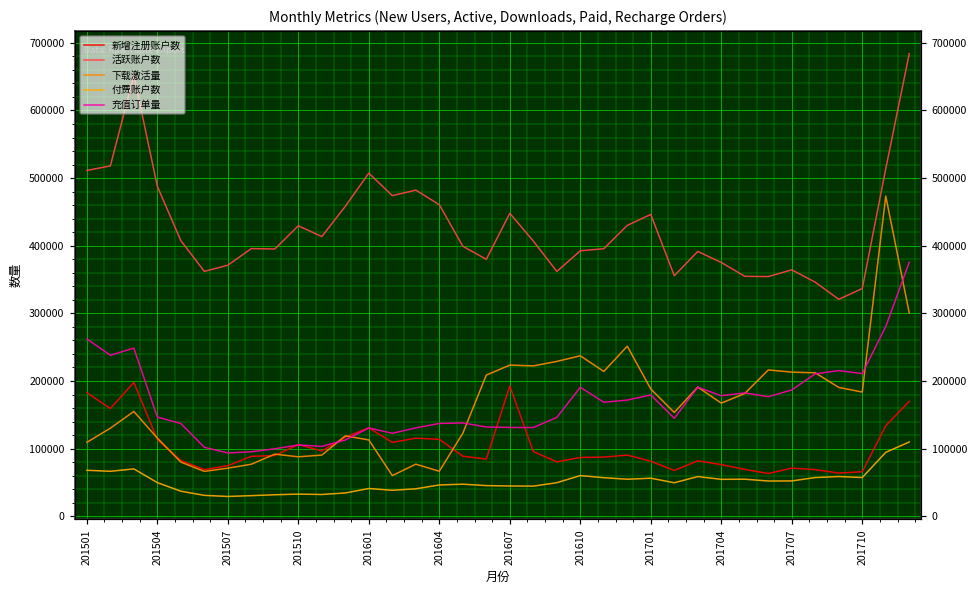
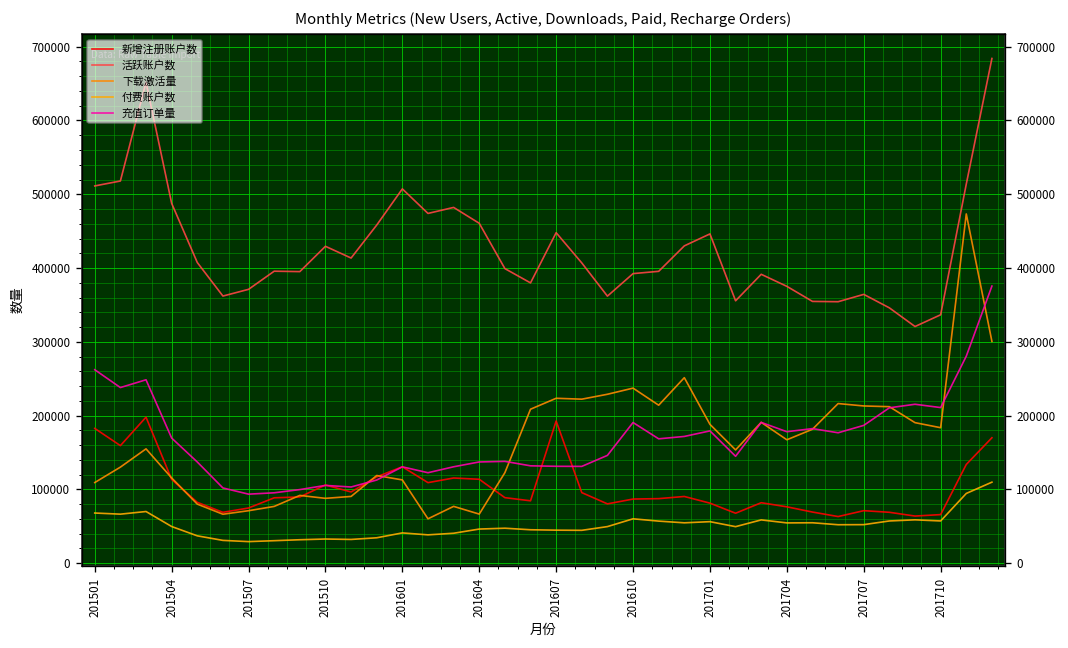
充值订单量, 201504: 150000 -> 170000
